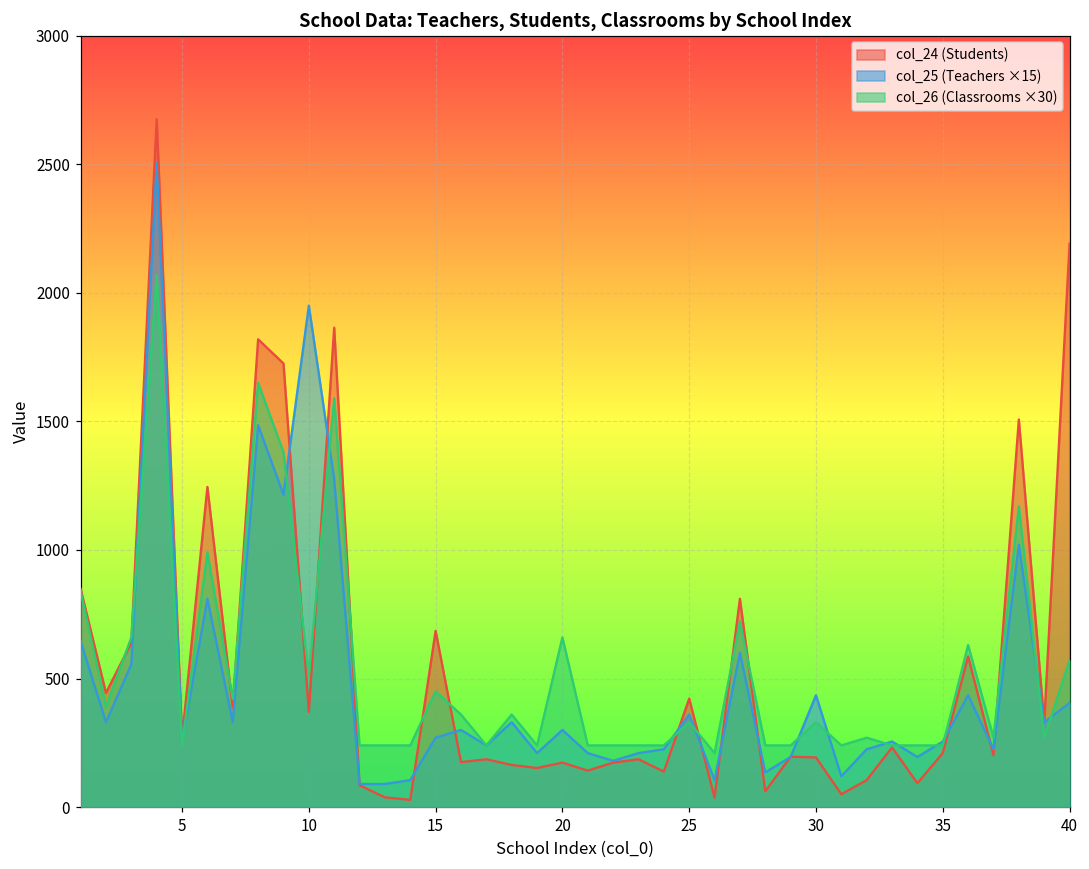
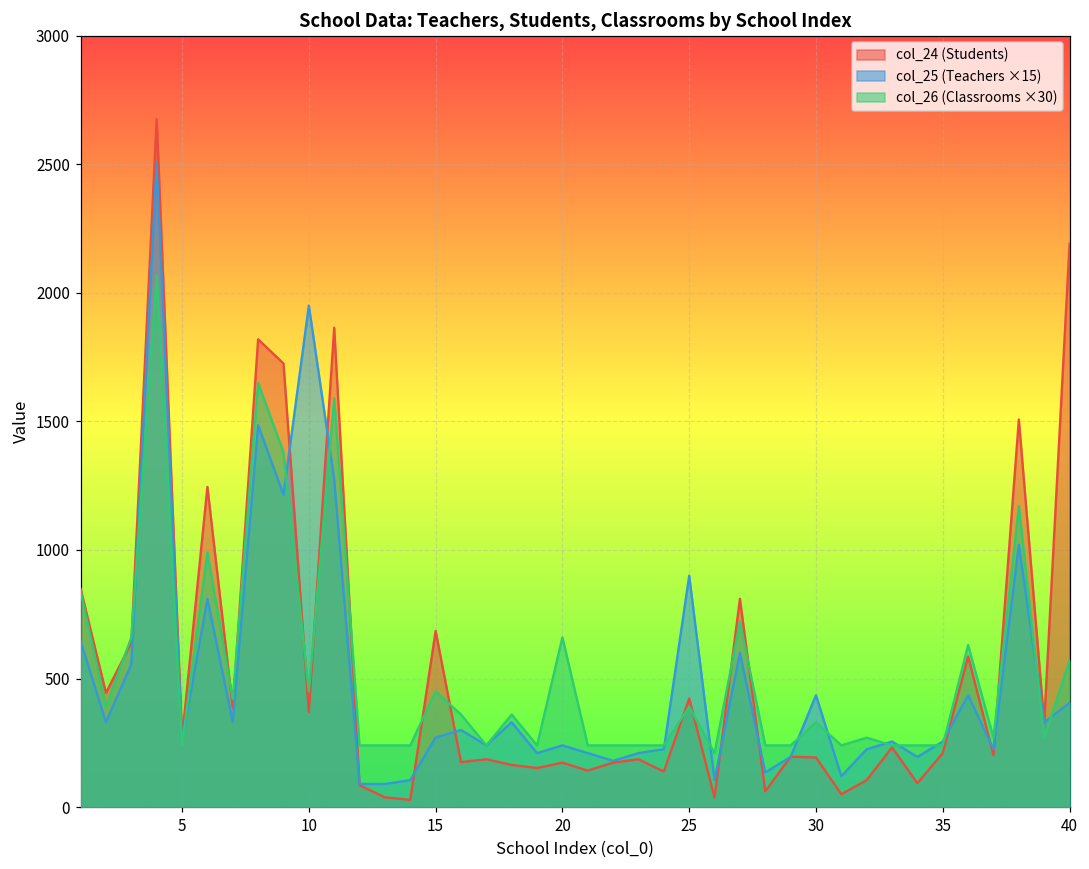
col_26 (Classrooms ×30), 10: 510 -> 450
col_25 (Teachers ×15), 20: 300 -> 240
col_25 (Teachers ×15), 25: 360 -> 900
col_26 (Classrooms ×30), 25: 330 -> 390
